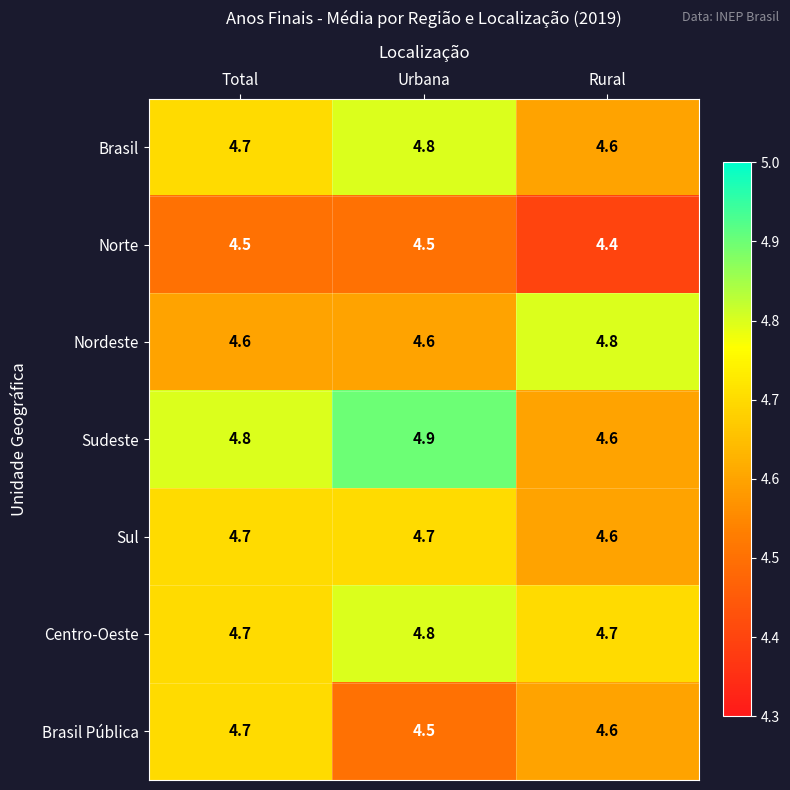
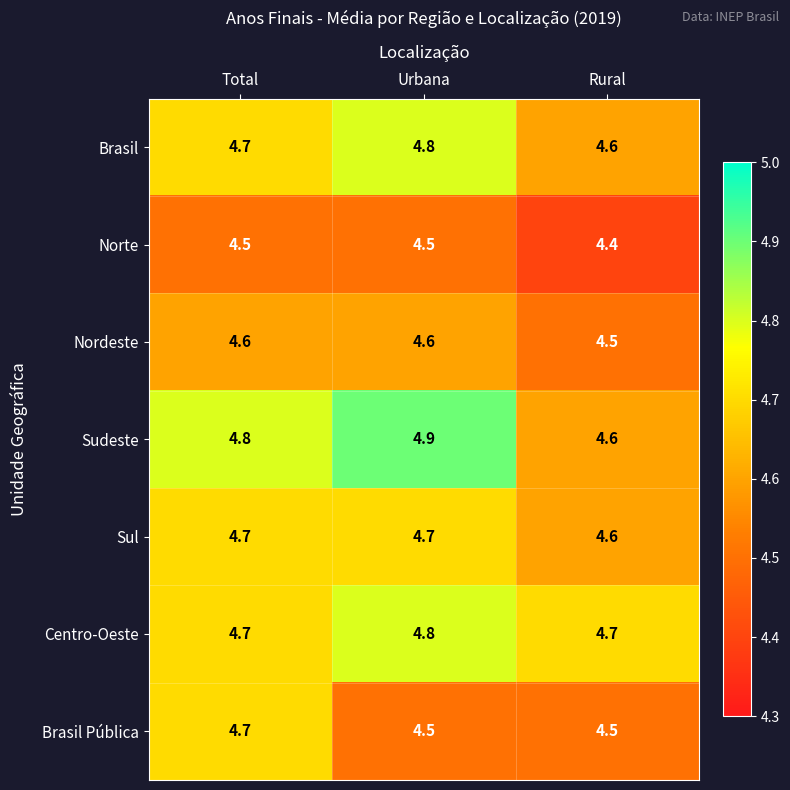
Nordeste, Rural: 4.8 -> 4.5
Brasil Pública, Rural: 4.6 -> 4.5
